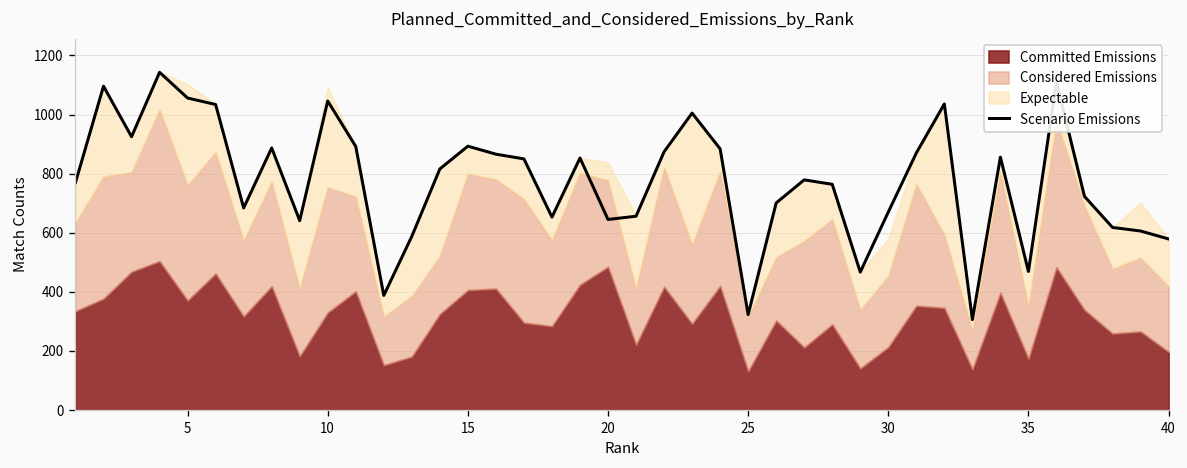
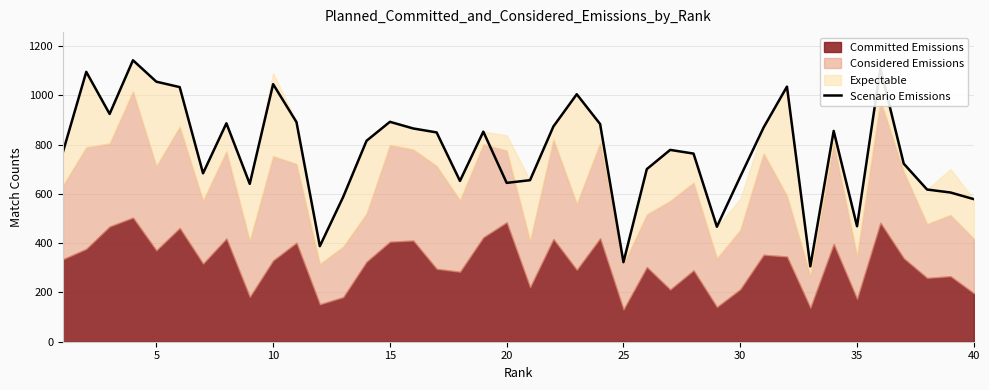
Considered Emissions, 5: 390 -> 340
